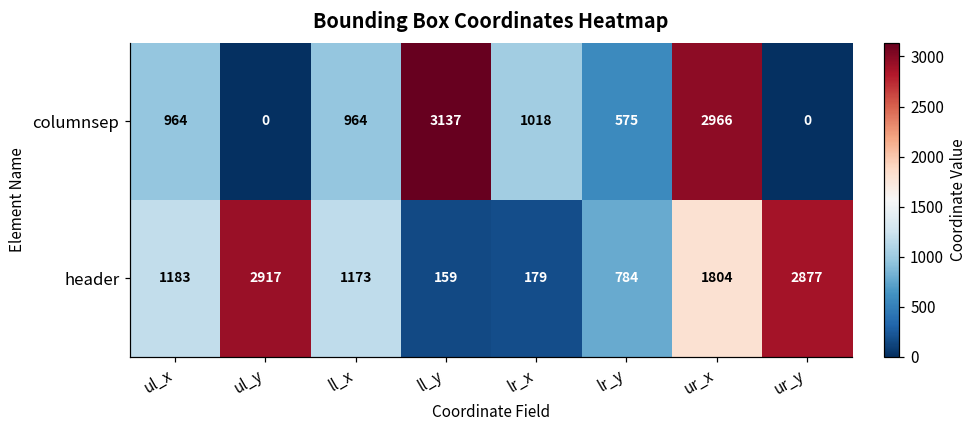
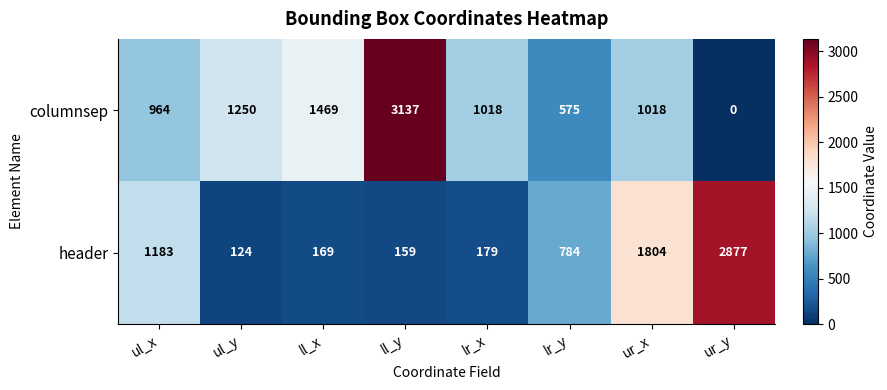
columnsep, ul_y: 0 -> 1250
columnsep, ll_x: 964 -> 1469
columnsep, ur_x: 2966 -> 1018
header, ul_y: 2917 -> 124
header, ll_x: 1173 -> 169
